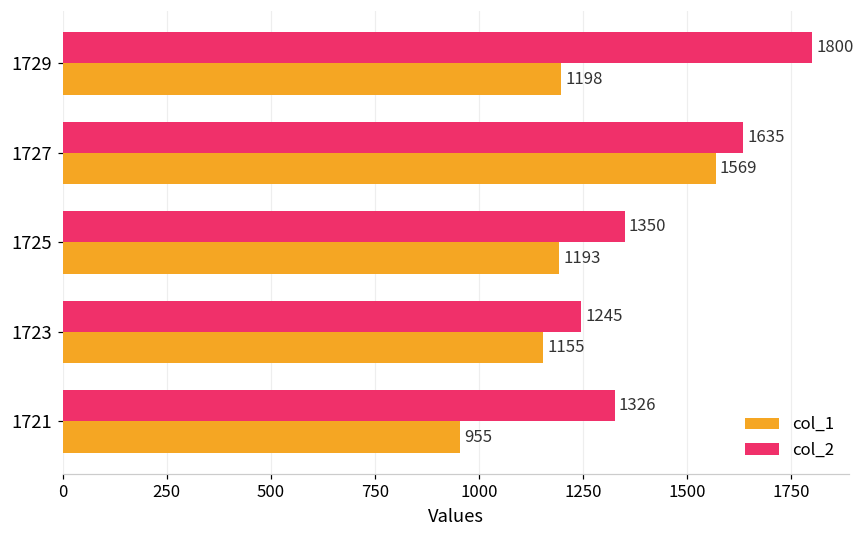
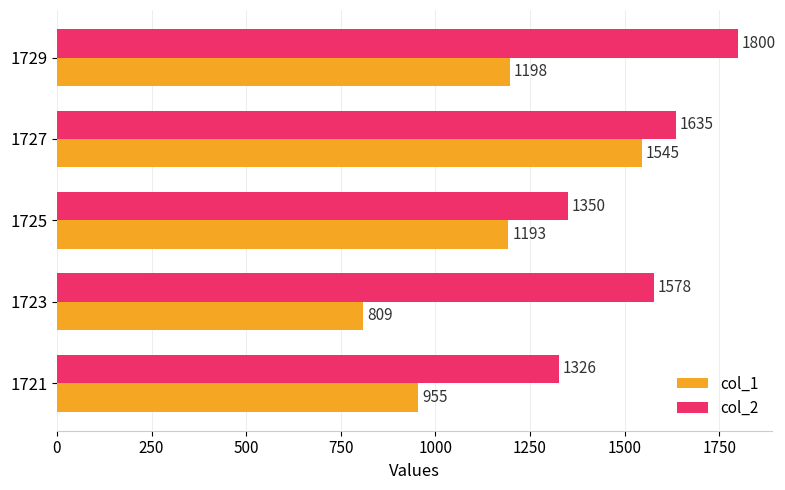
col_1, 1727: 1569 -> 1545
col_2, 1723: 1245 -> 1578
col_1, 1723: 1155 -> 809
